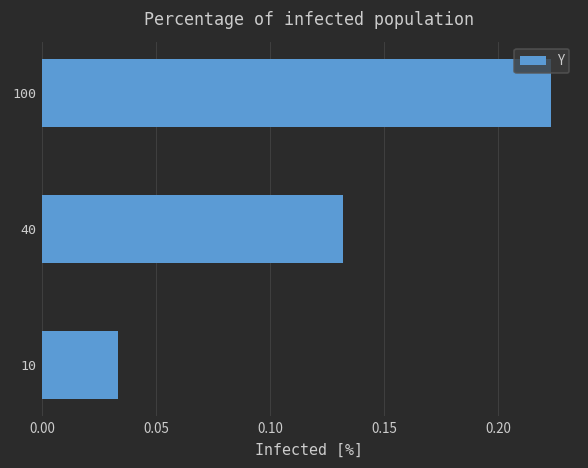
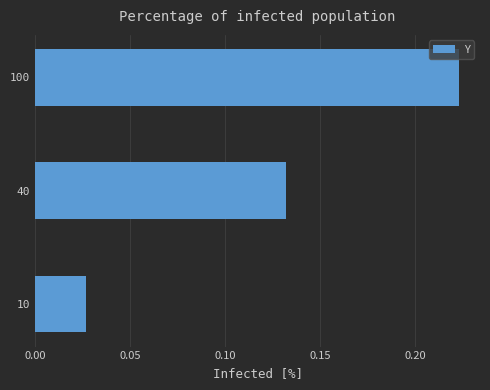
10: 0.033 -> 0.027
